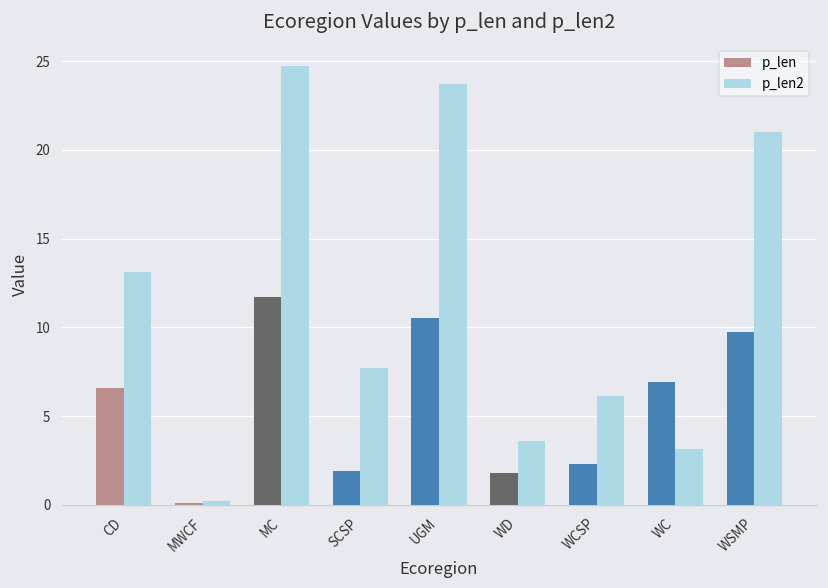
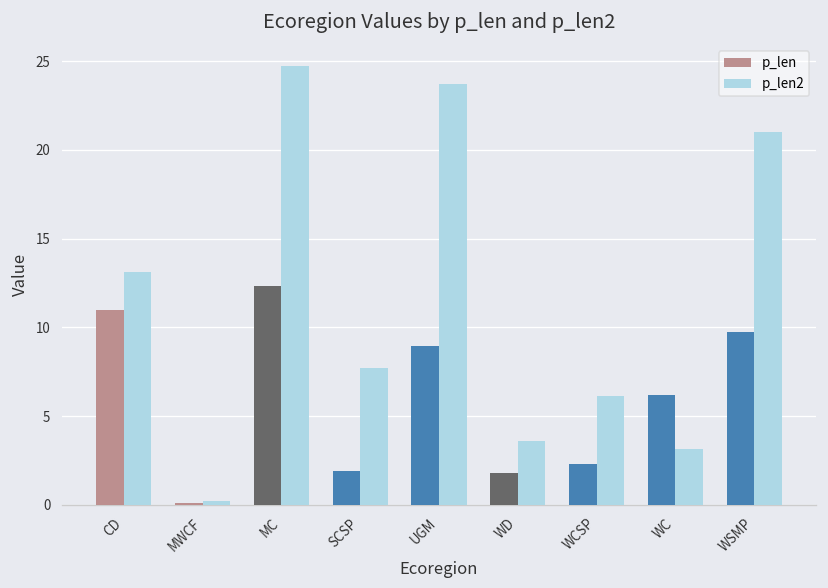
p_len, CD: 6.6 -> 11.0
p_len, MC: 11.7 -> 12.4
p_len, UGM: 10.5 -> 9.0
p_len, WC: 6.9 -> 6.2
